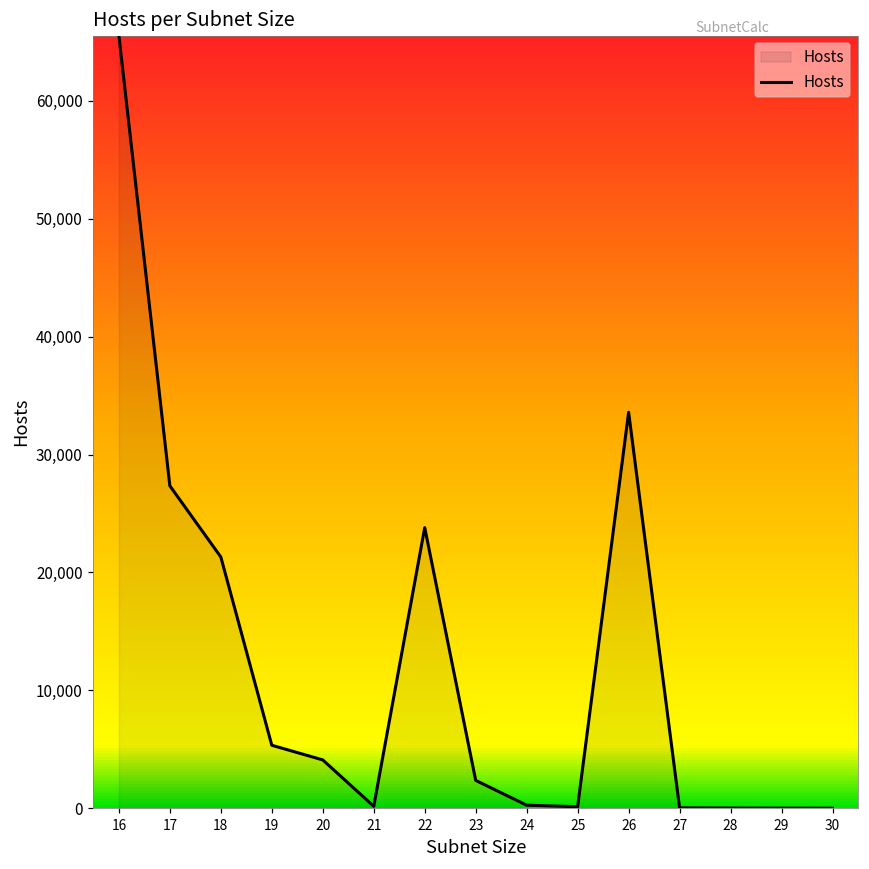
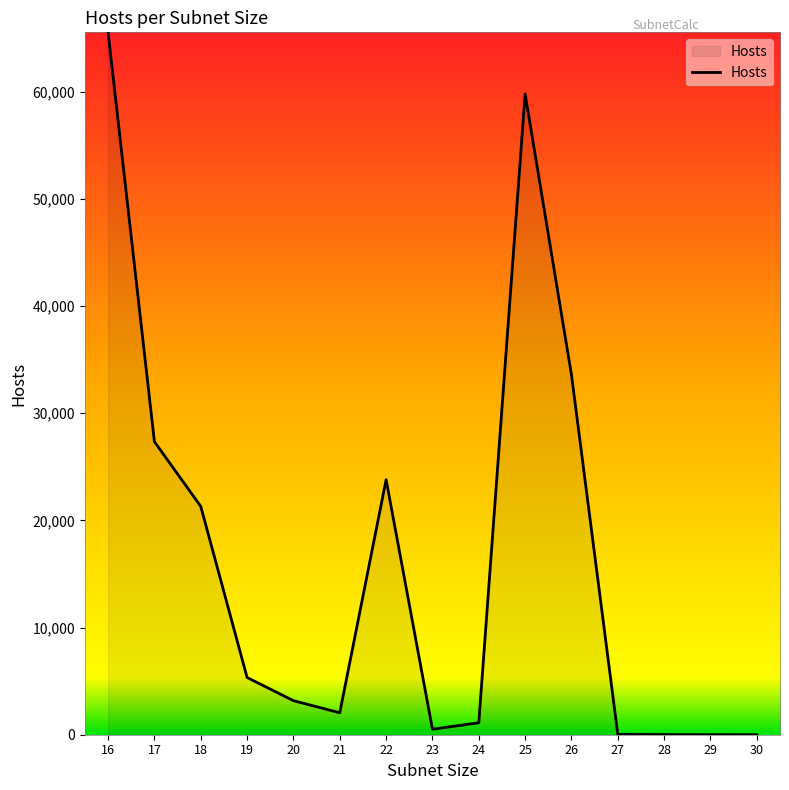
20: 4,100 -> 3,200
21: 200 -> 2,000
23: 2,400 -> 500
24: 300 -> 1,100
25: 100 -> 59,800
